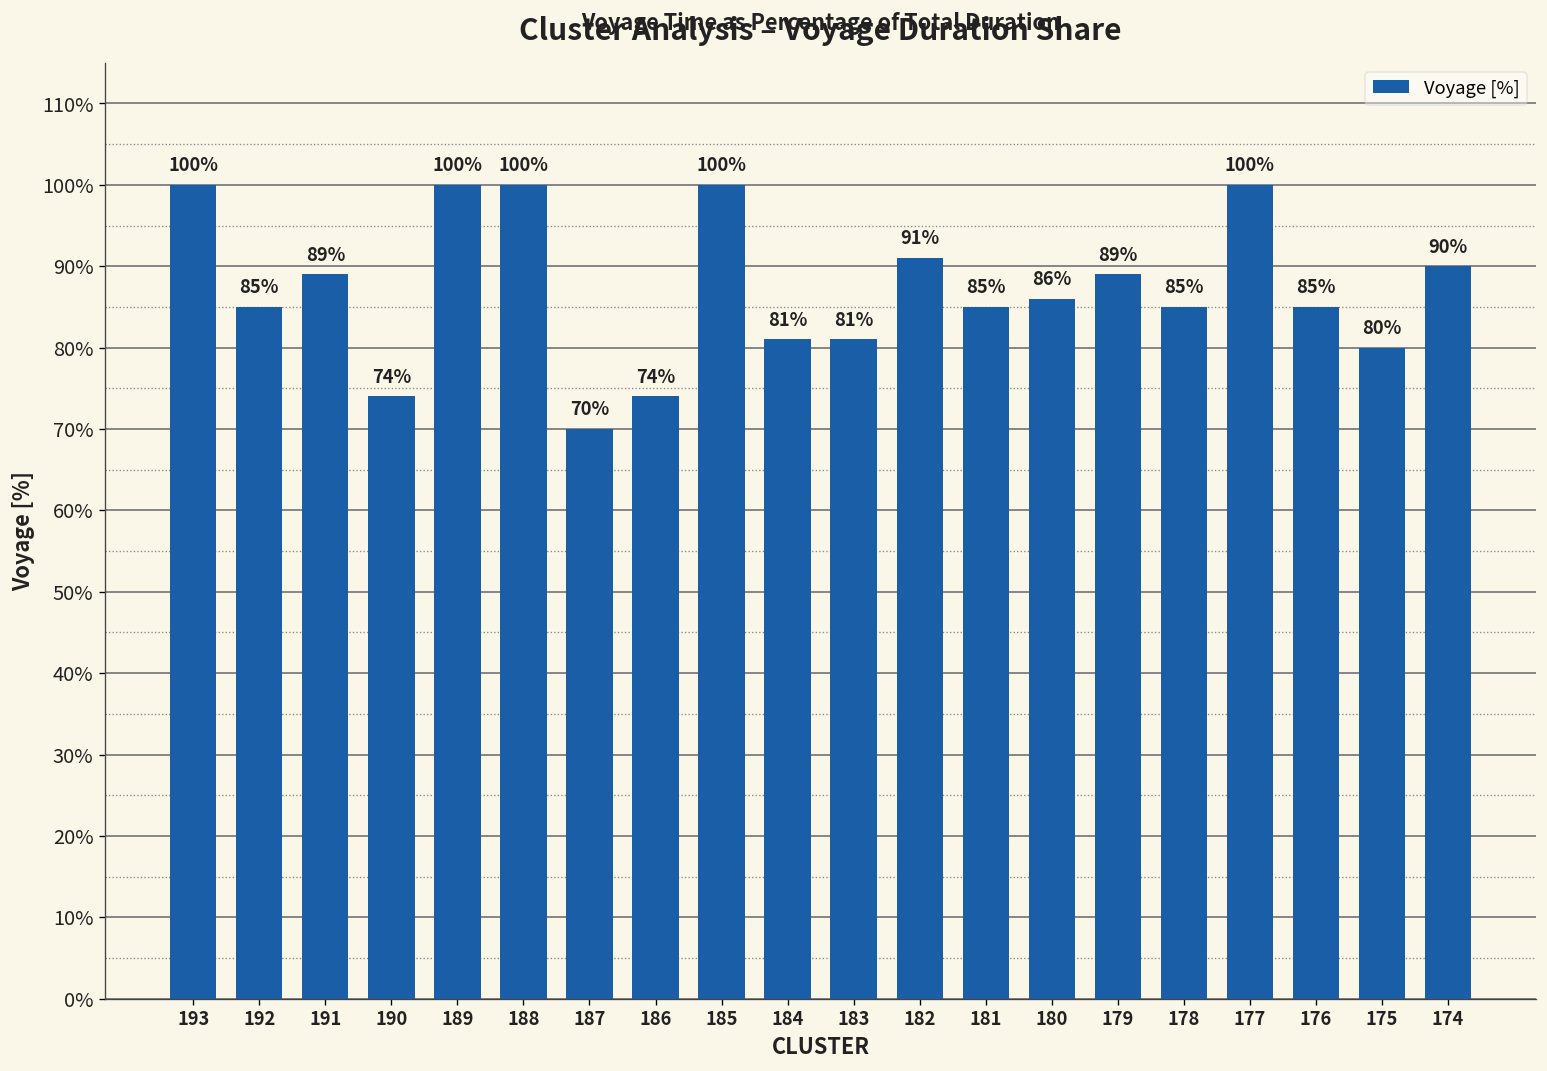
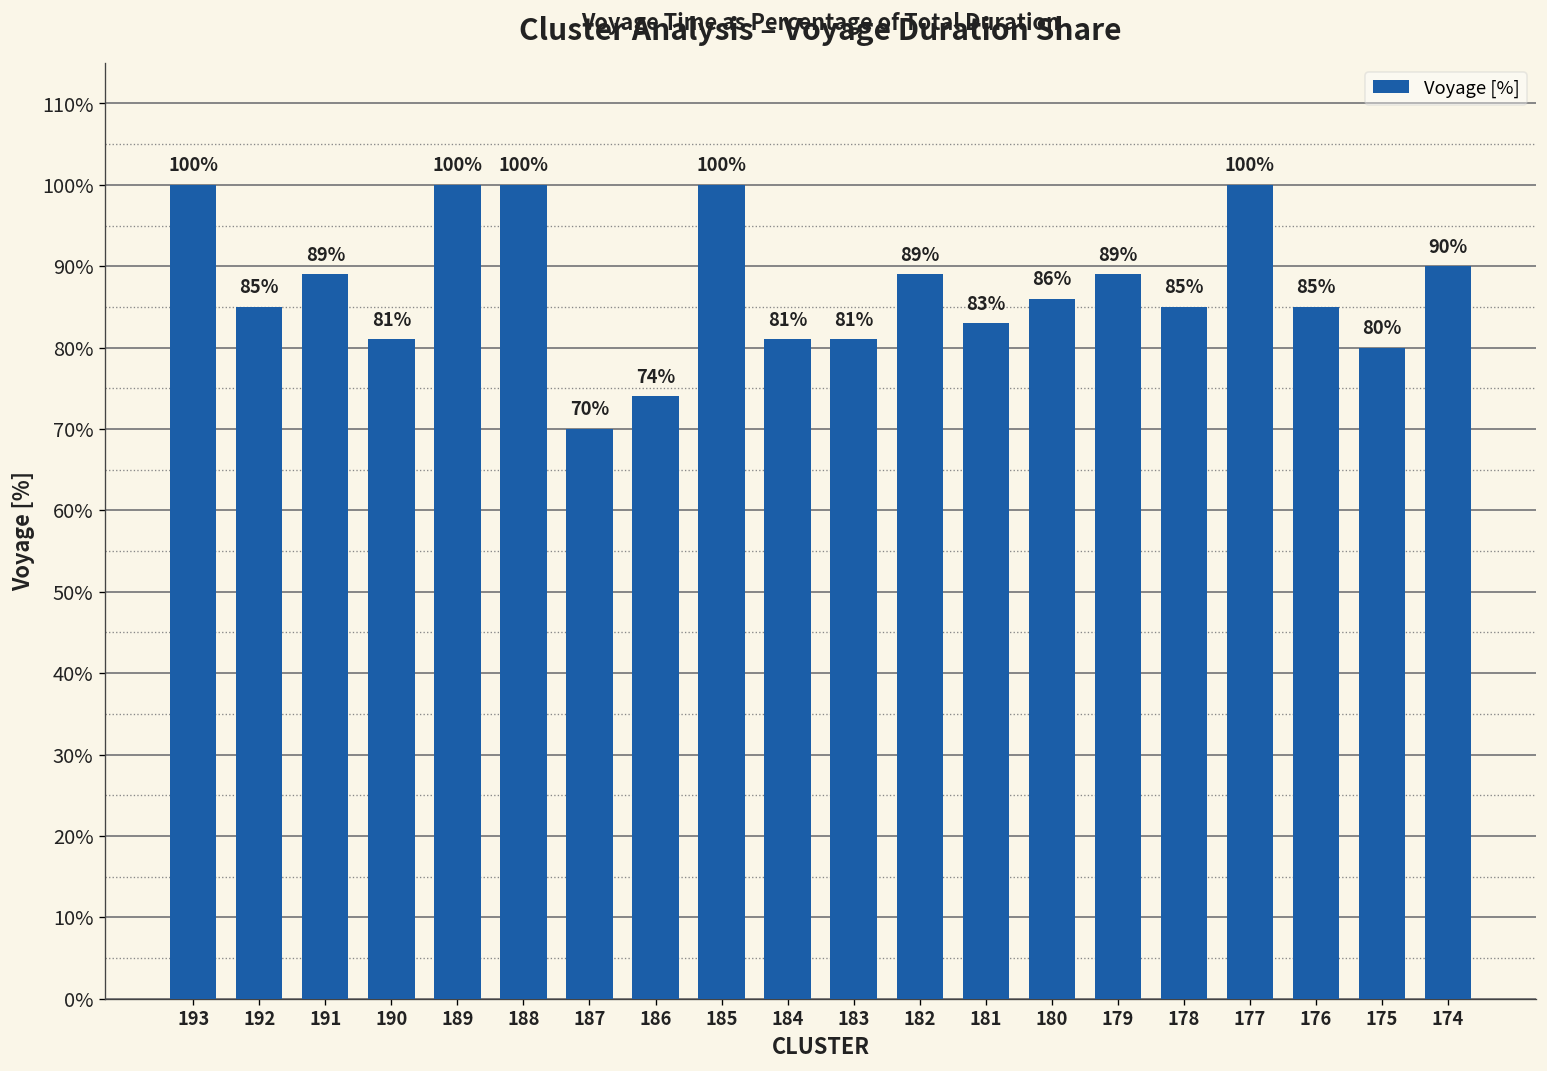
190: 74% -> 81%
182: 91% -> 89%
181: 85% -> 83%
